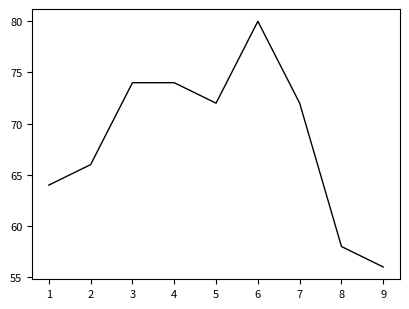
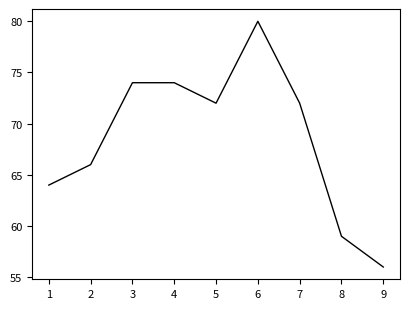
8: 58 -> 59
